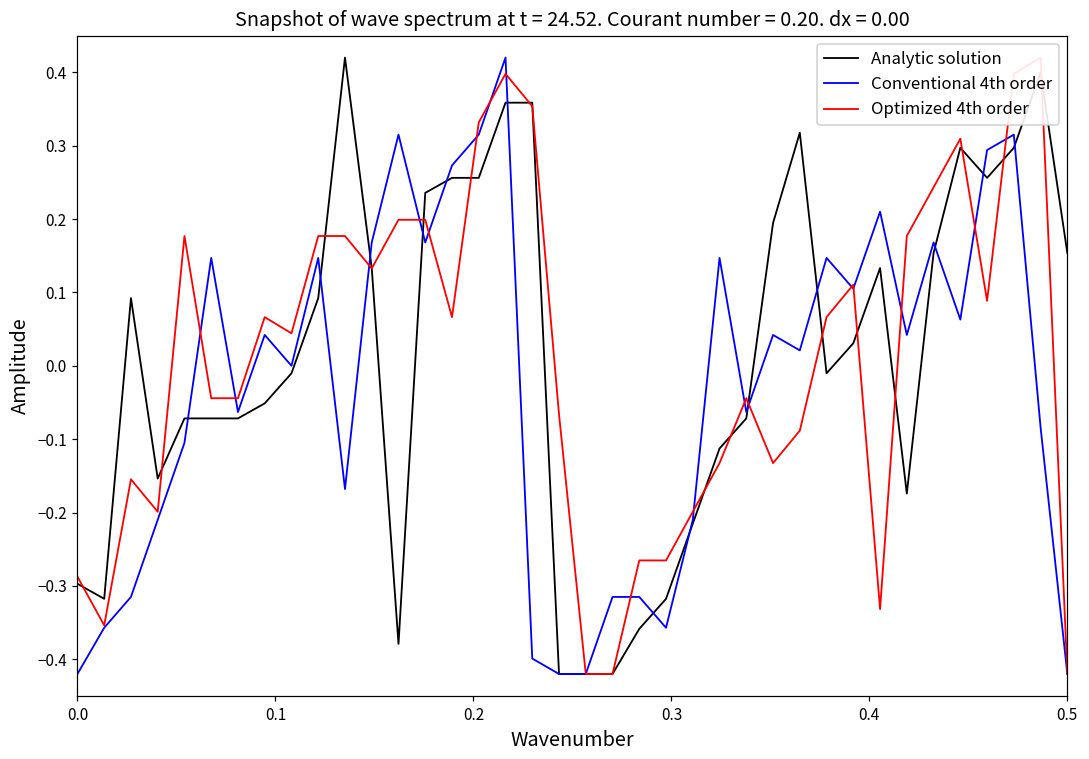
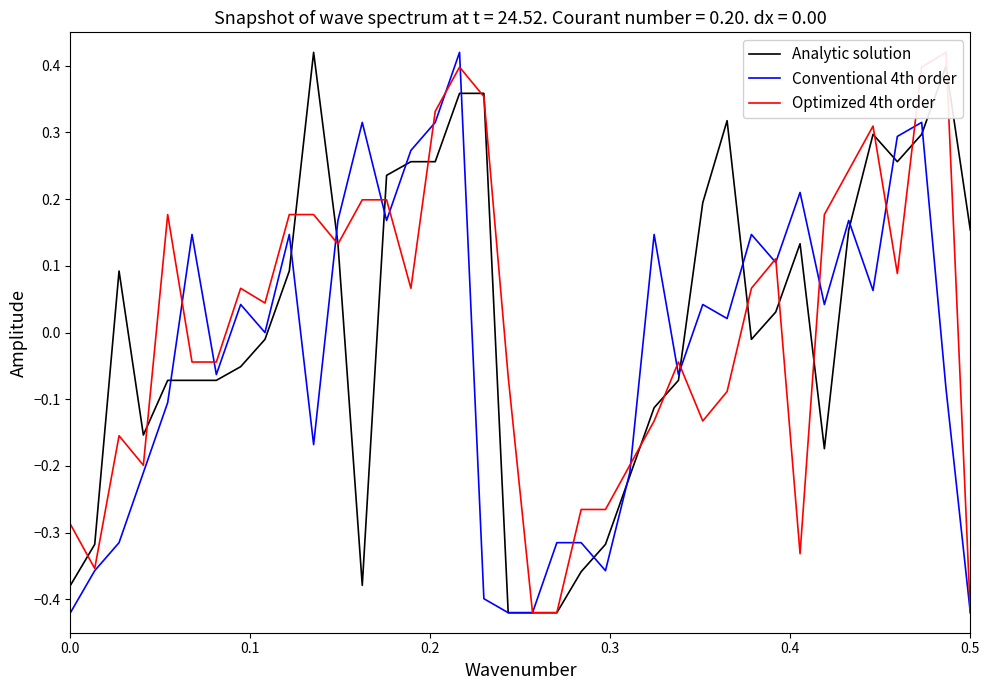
Analytic solution, 0.0: -0.30 -> -0.38
